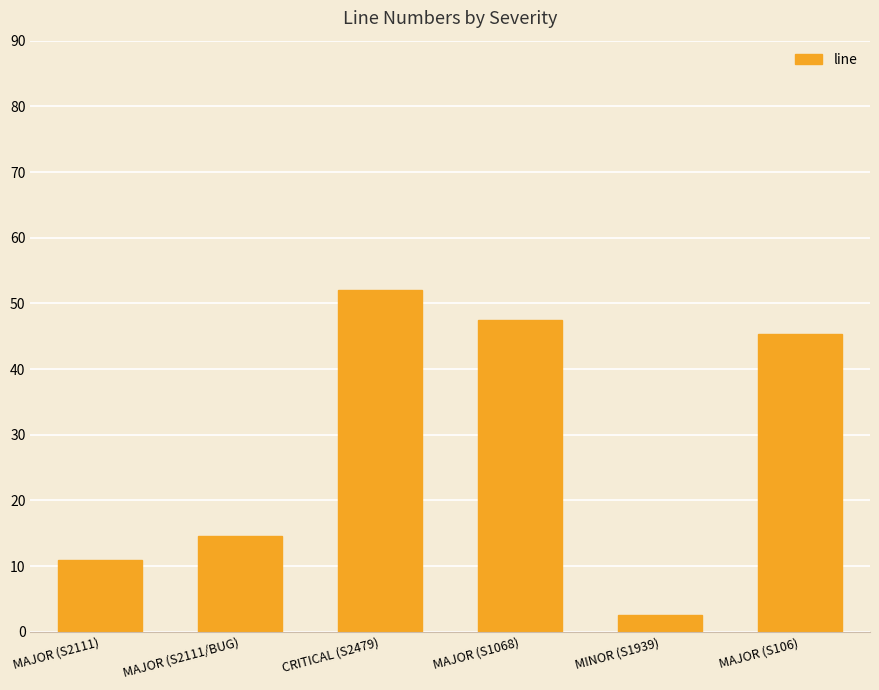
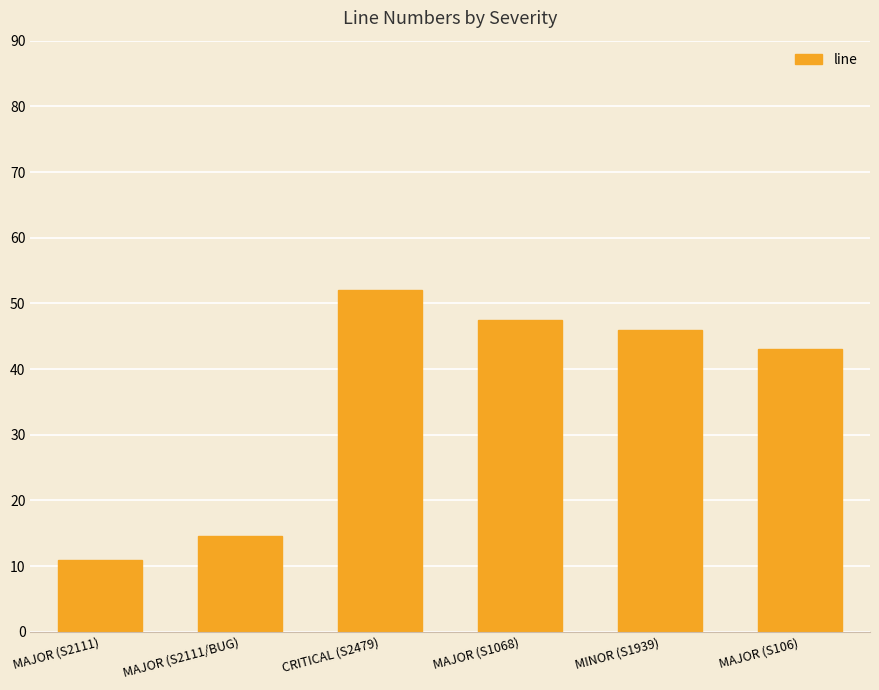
MINOR (S1939): 3 -> 46
MAJOR (S106): 45 -> 43
